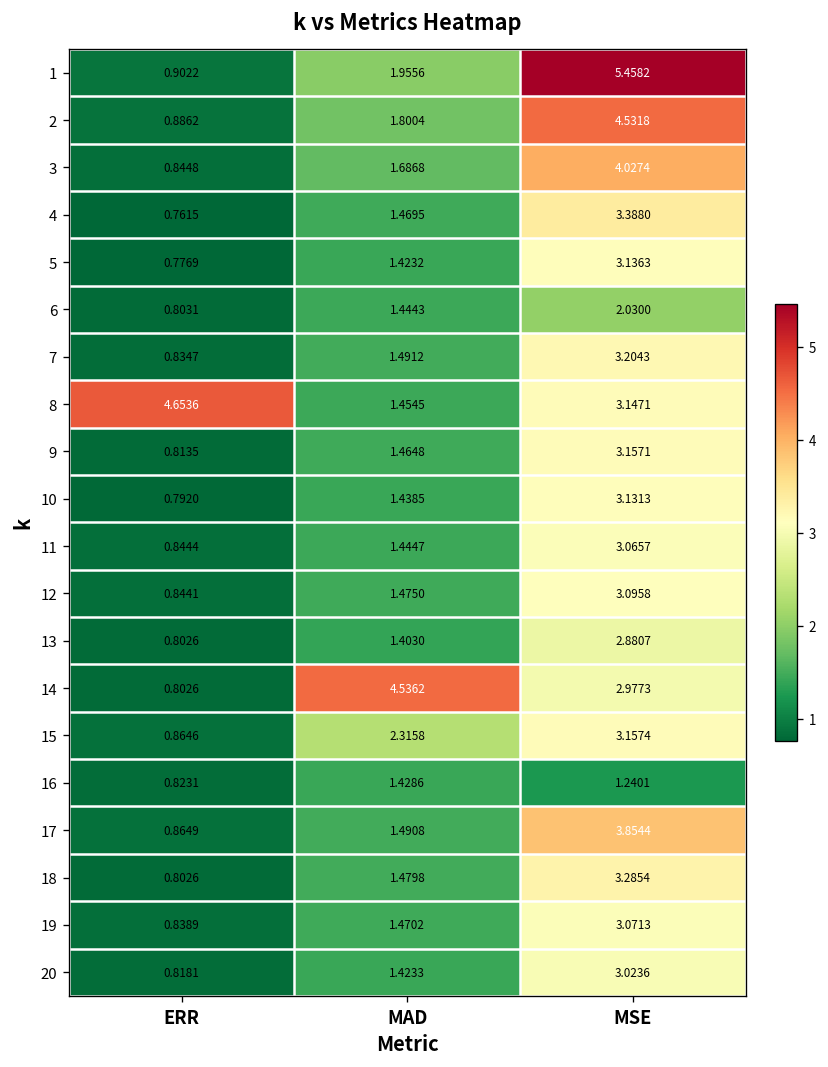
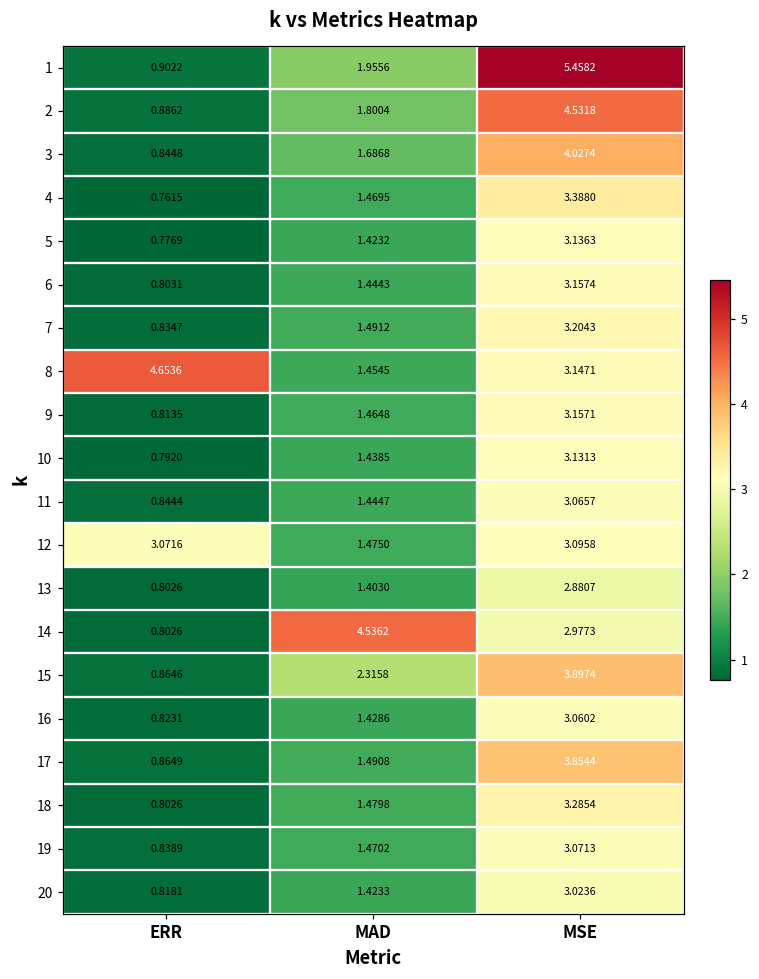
6, MSE: 2.0300 -> 3.1574
12, ERR: 0.8441 -> 3.0716
15, MSE: 3.1574 -> 3.8974
16, MSE: 1.2401 -> 3.0602
